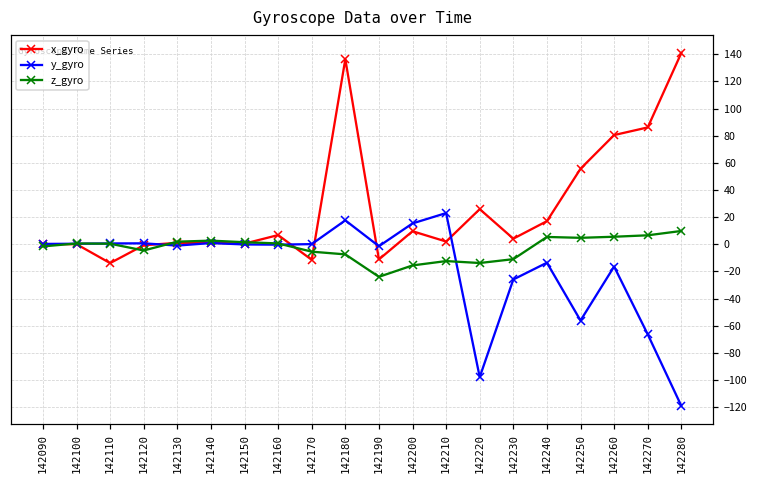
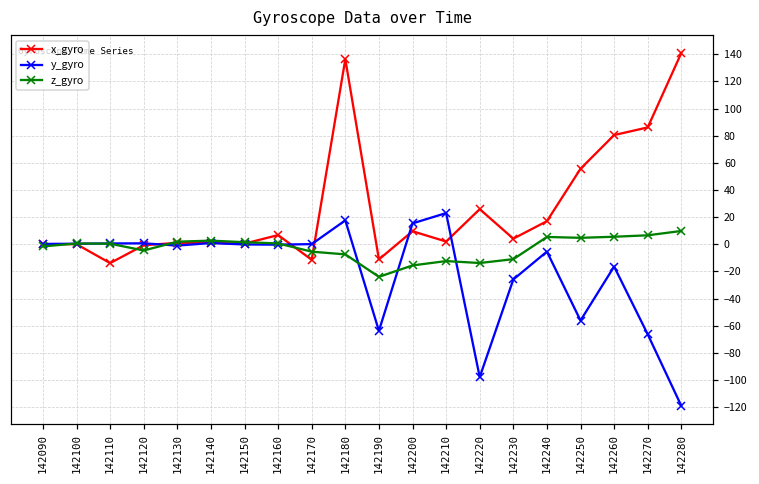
y_gyro, 142190: -1 -> -64
y_gyro, 142240: -14 -> -5
